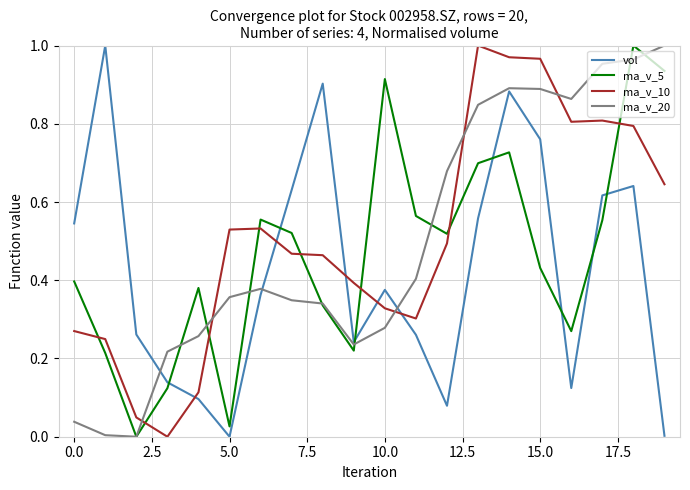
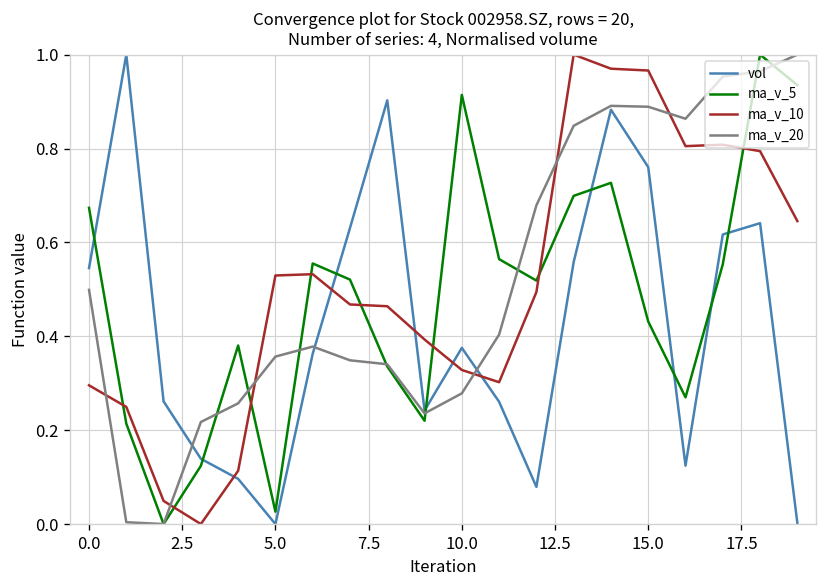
ma_v_5, 0.0: 0.40 -> 0.67
ma_v_10, 0.0: 0.27 -> 0.30
ma_v_20, 0.0: 0.04 -> 0.50
